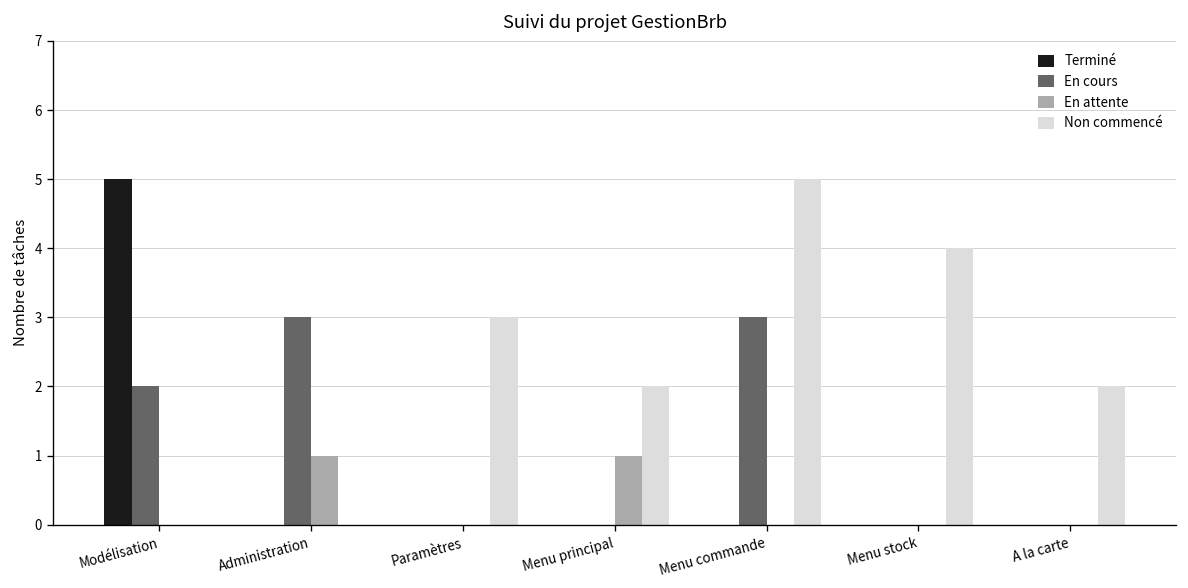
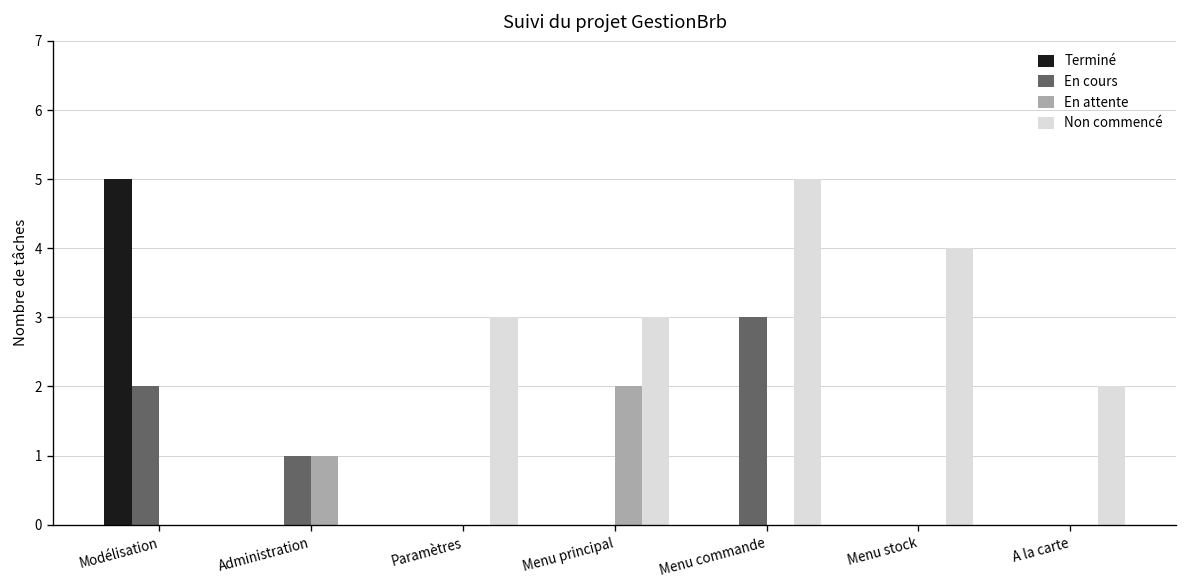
En cours, Administration: 3 -> 1
En attente, Menu principal: 1 -> 2
Non commencé, Menu principal: 2 -> 3
